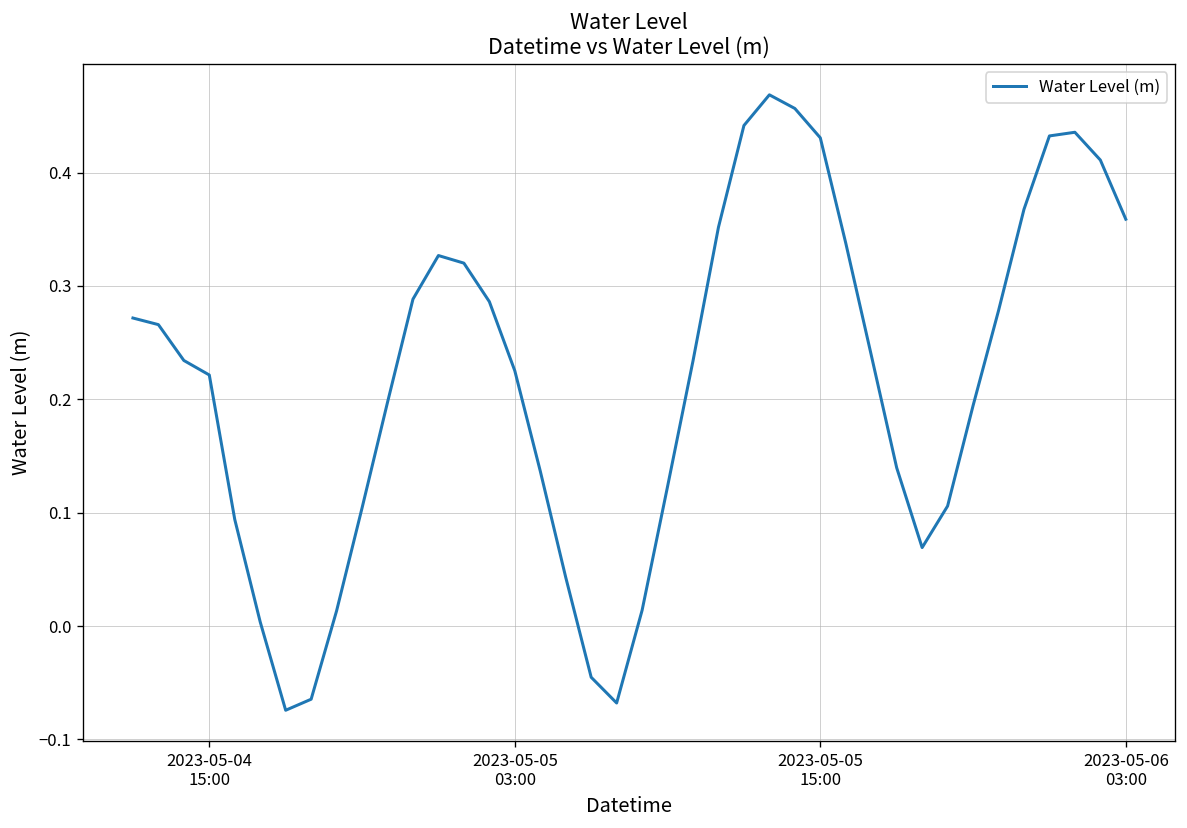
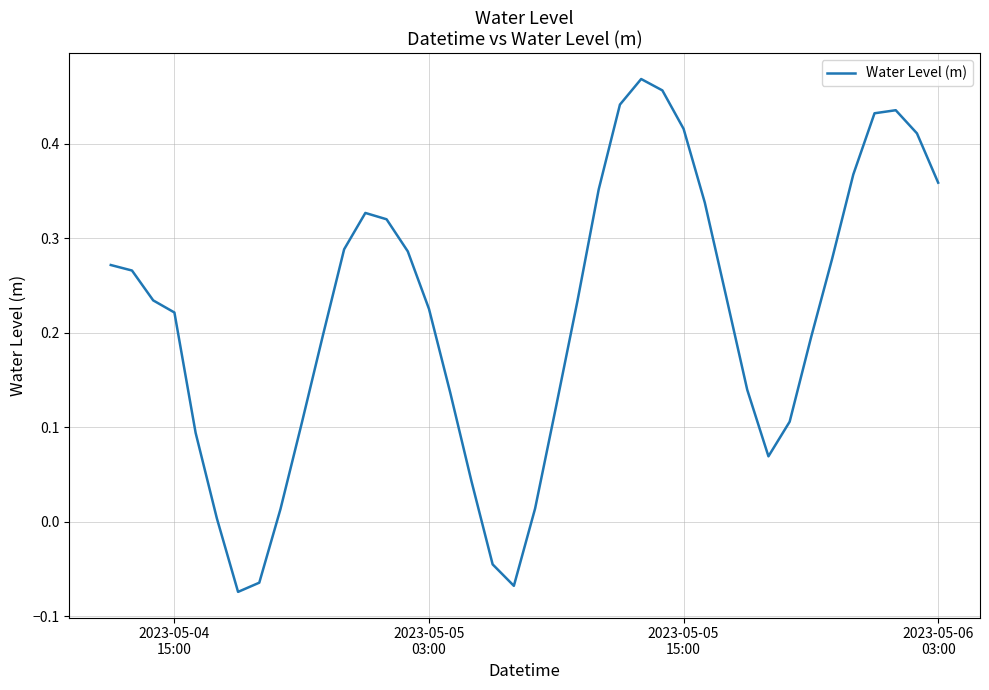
2023-05-05 15:00: 0.43 -> 0.42
